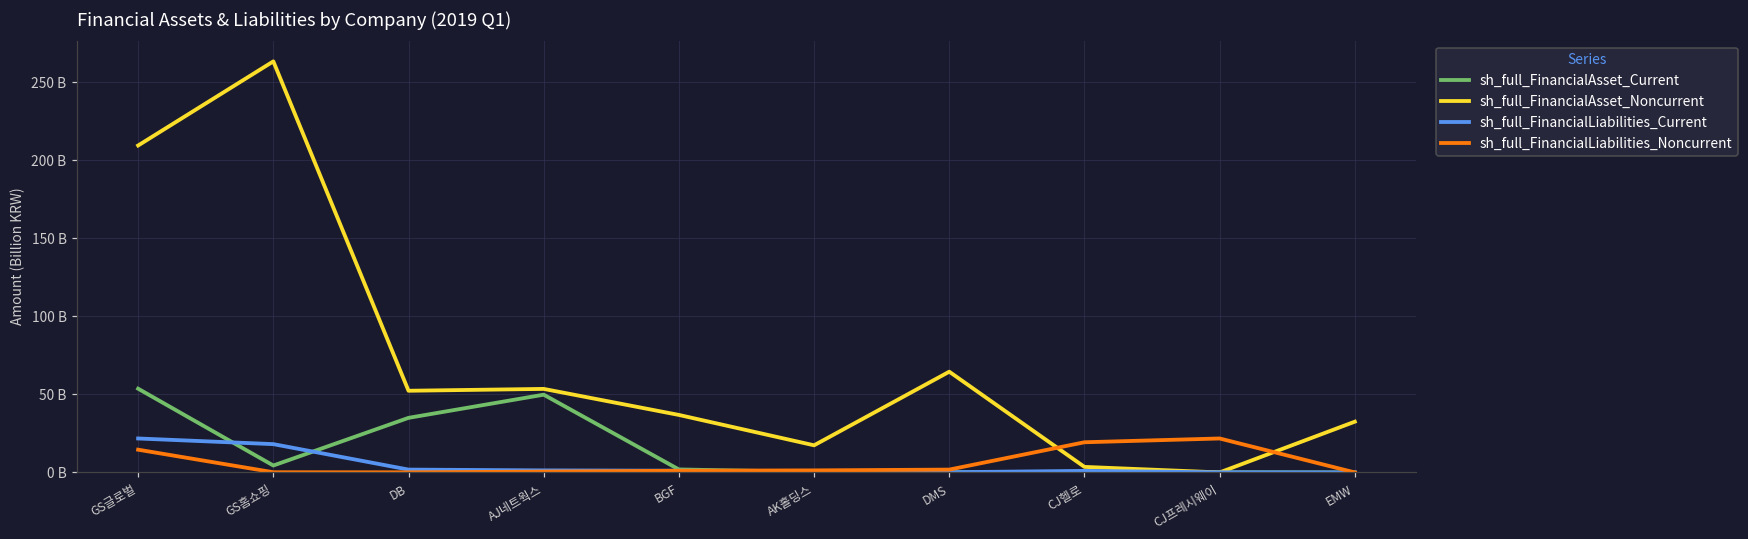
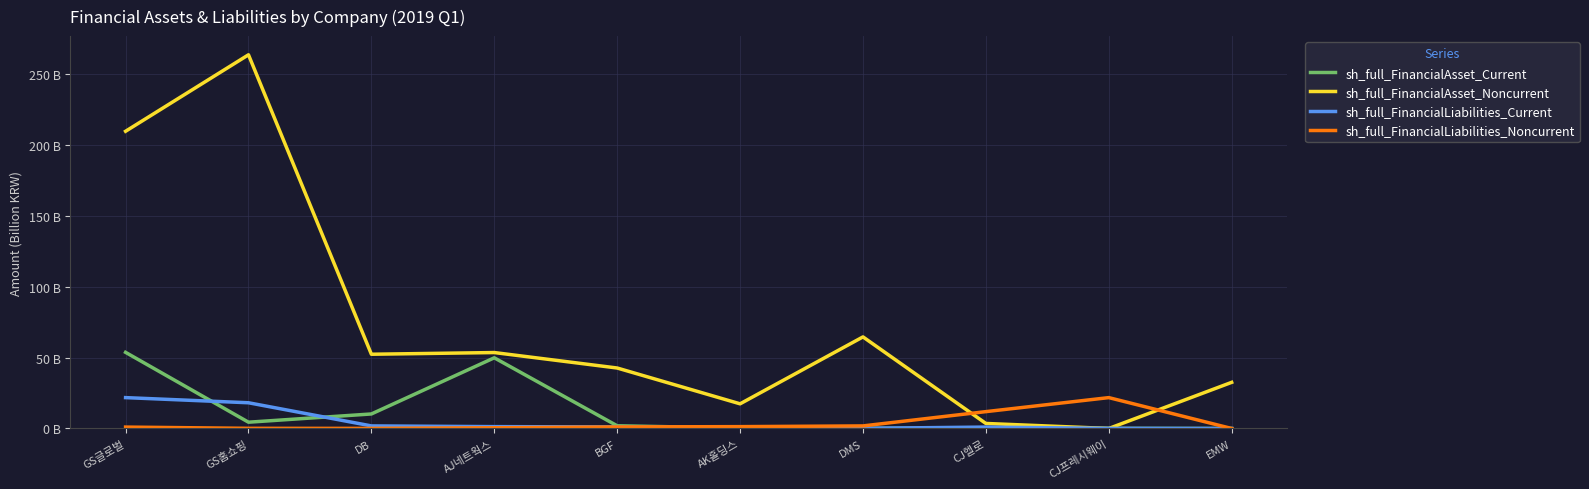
sh_full_FinancialLiabilities_Noncurrent, GS글로벌: 15000000000 -> 1000000000
sh_full_FinancialAsset_Current, DB: 35000000000 -> 10000000000
sh_full_FinancialAsset_Noncurrent, BGF: 37000000000 -> 43000000000
sh_full_FinancialLiabilities_Noncurrent, CJ헬로: 19000000000 -> 12000000000
